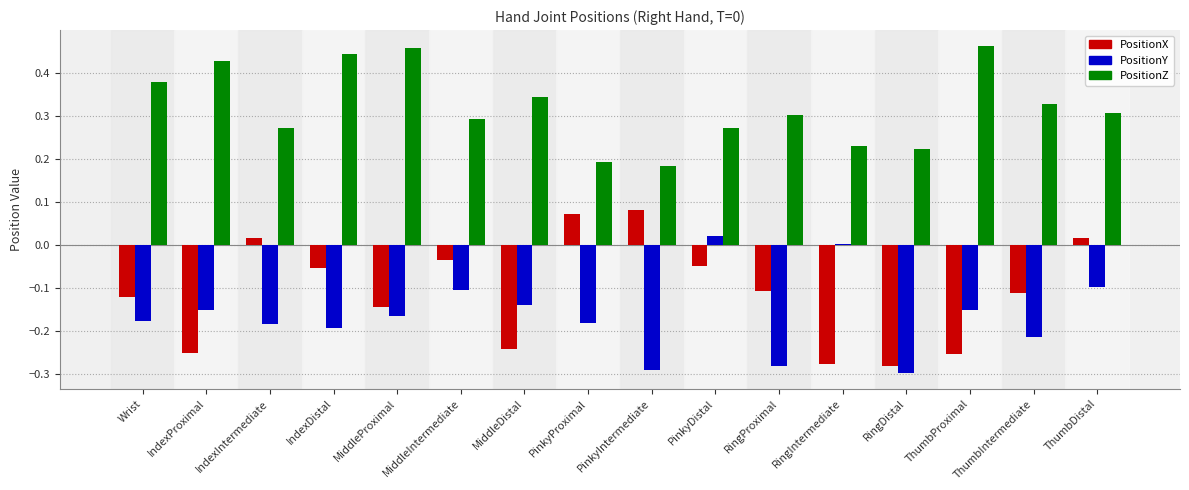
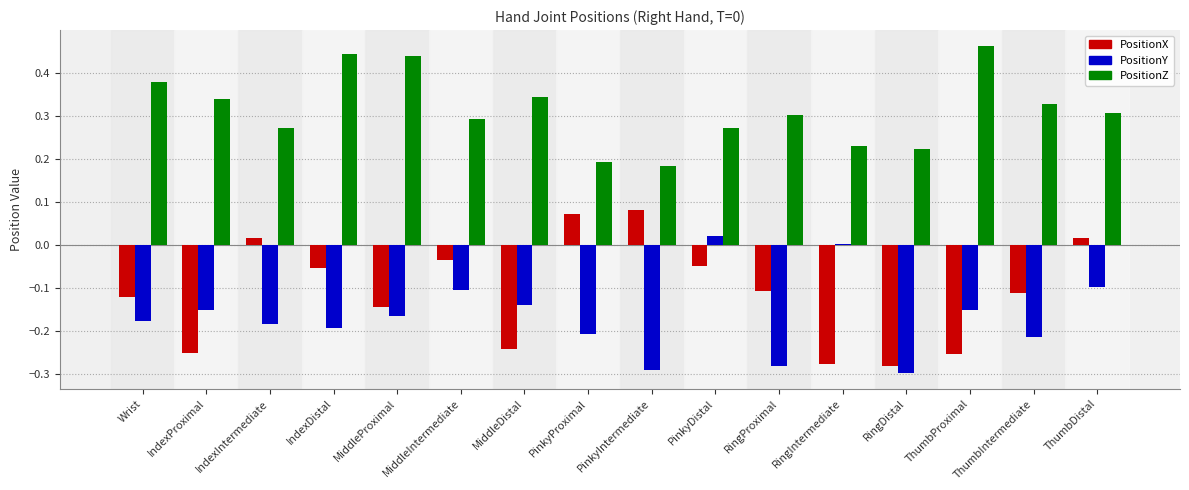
PositionZ, IndexProximal: 0.43 -> 0.34
PositionZ, MiddleProximal: 0.46 -> 0.44
PositionY, PinkyProximal: -0.18 -> -0.21
